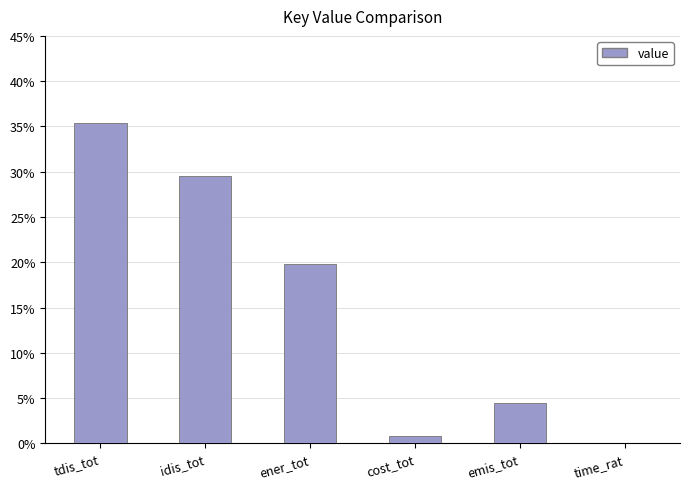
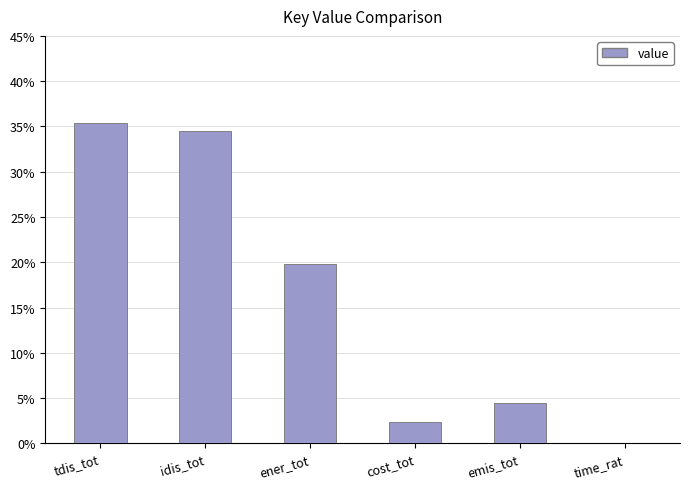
idis_tot: 30% -> 35%
cost_tot: 1% -> 2%
